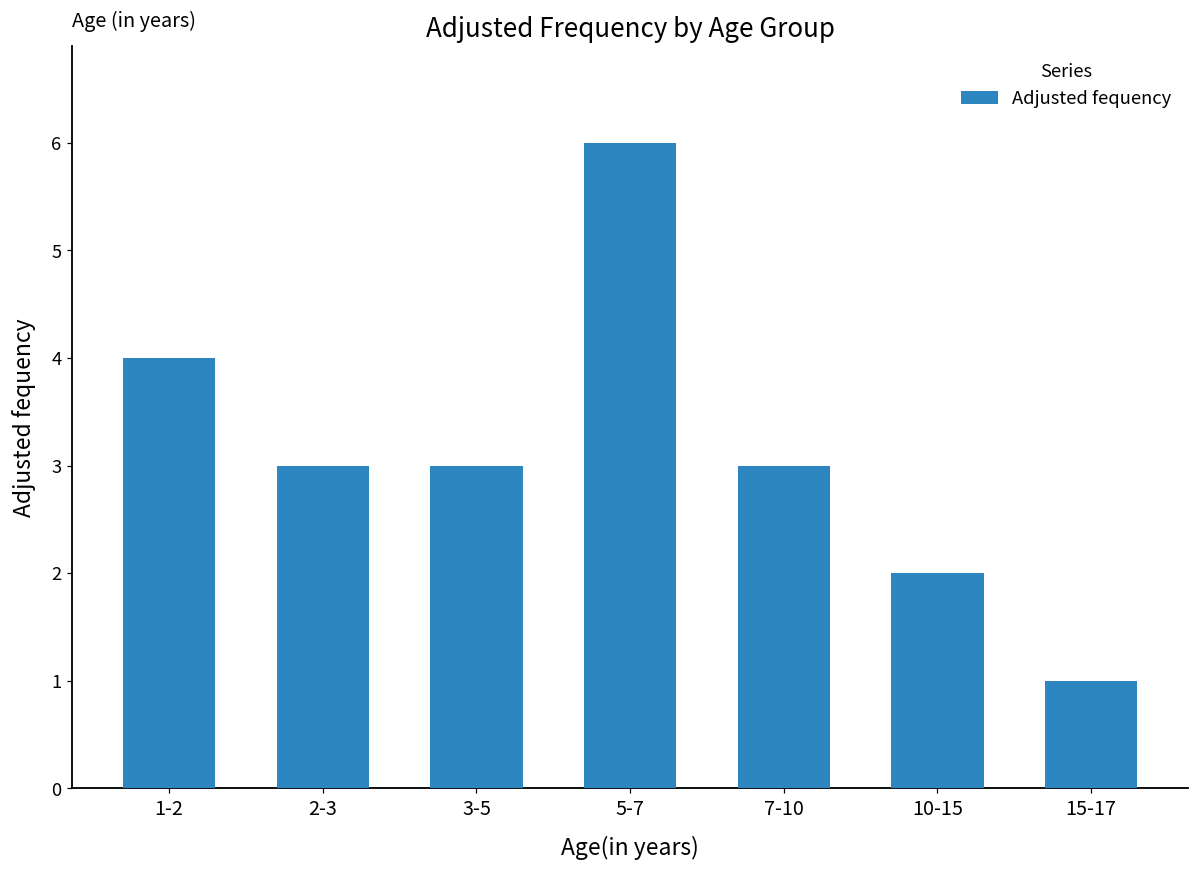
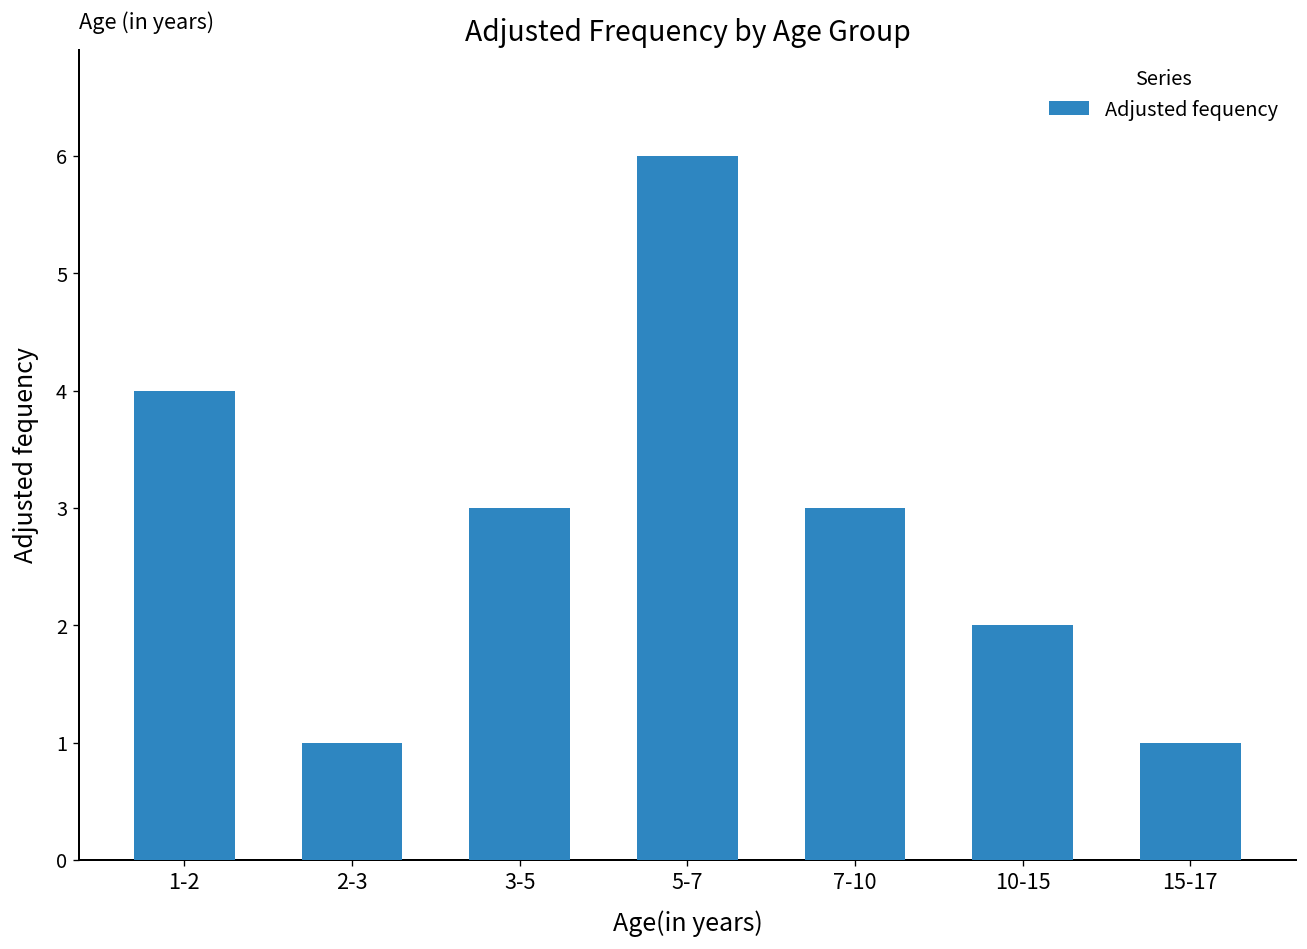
2-3: 3 -> 1
